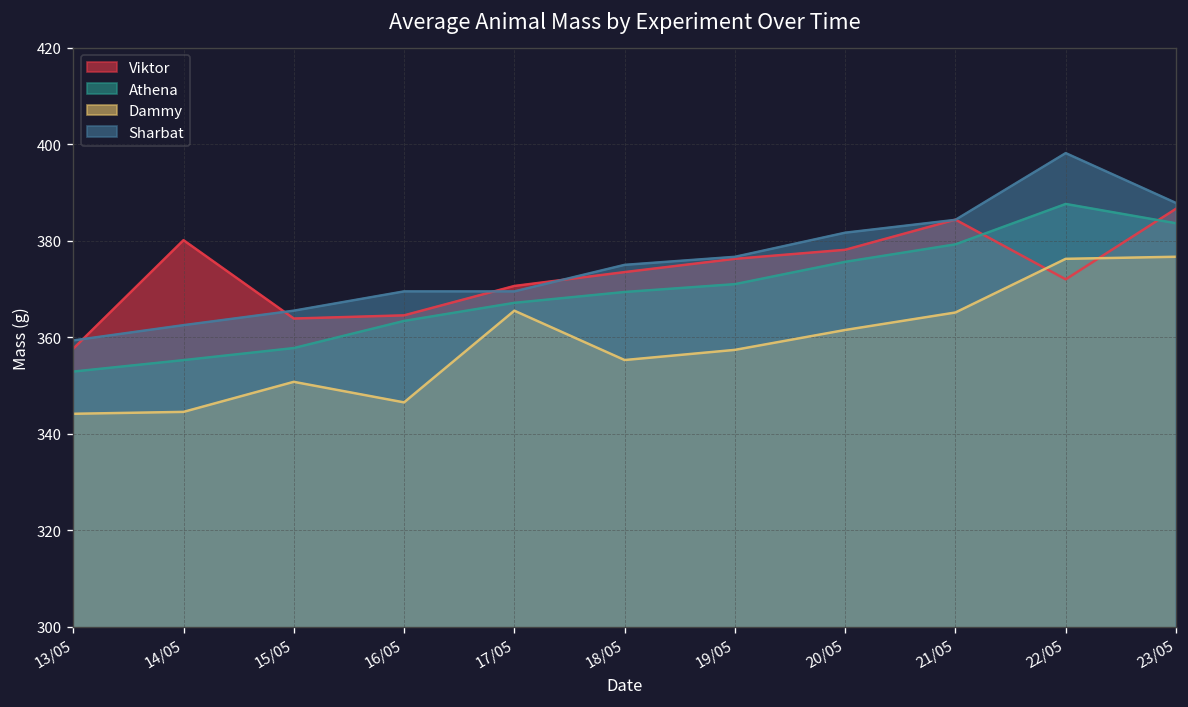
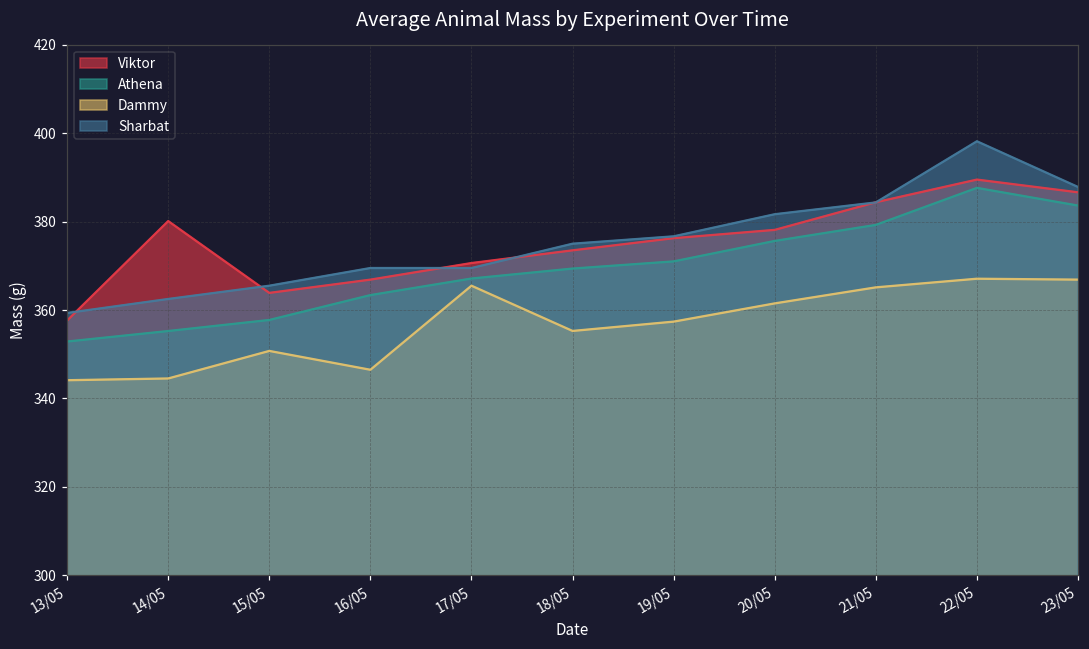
Viktor, 16/05: 365 -> 367
Viktor, 22/05: 372 -> 390
Dammy, 22/05: 376 -> 367
Dammy, 23/05: 377 -> 367
